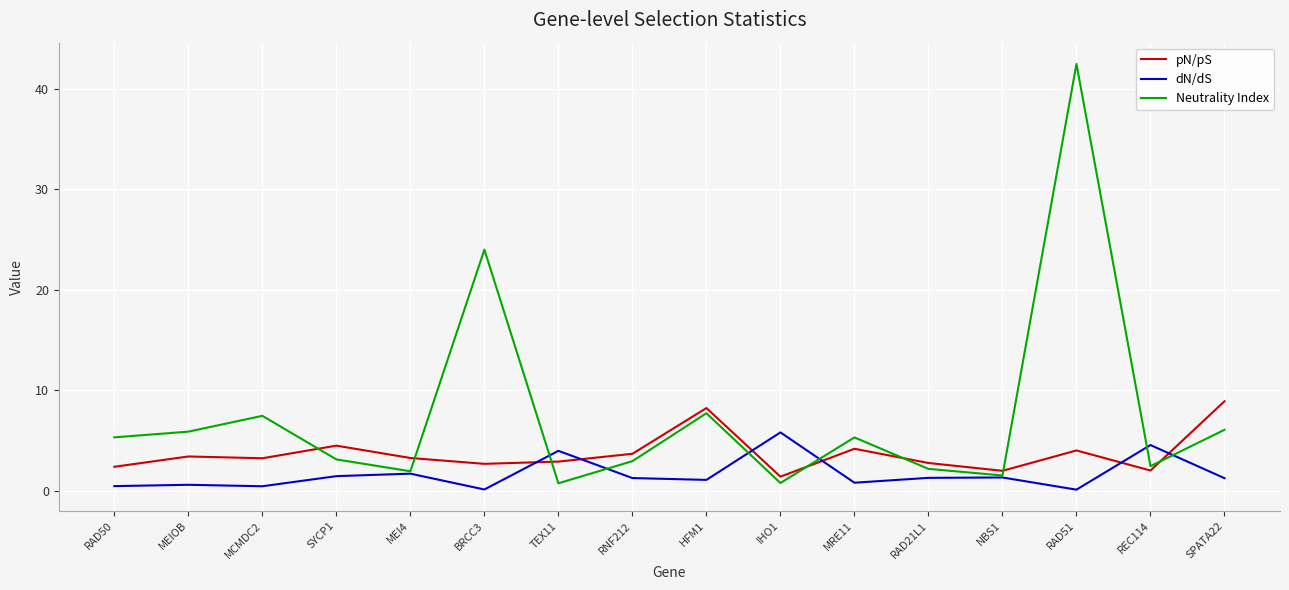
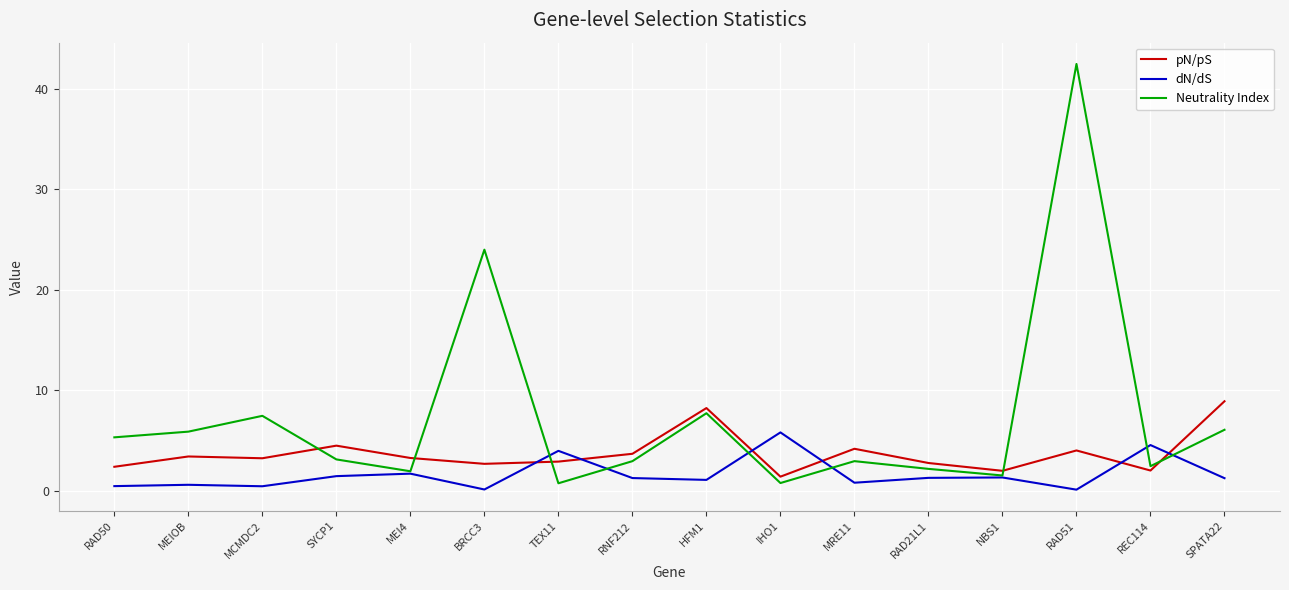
Neutrality Index, MRE11: 5.3 -> 2.9
